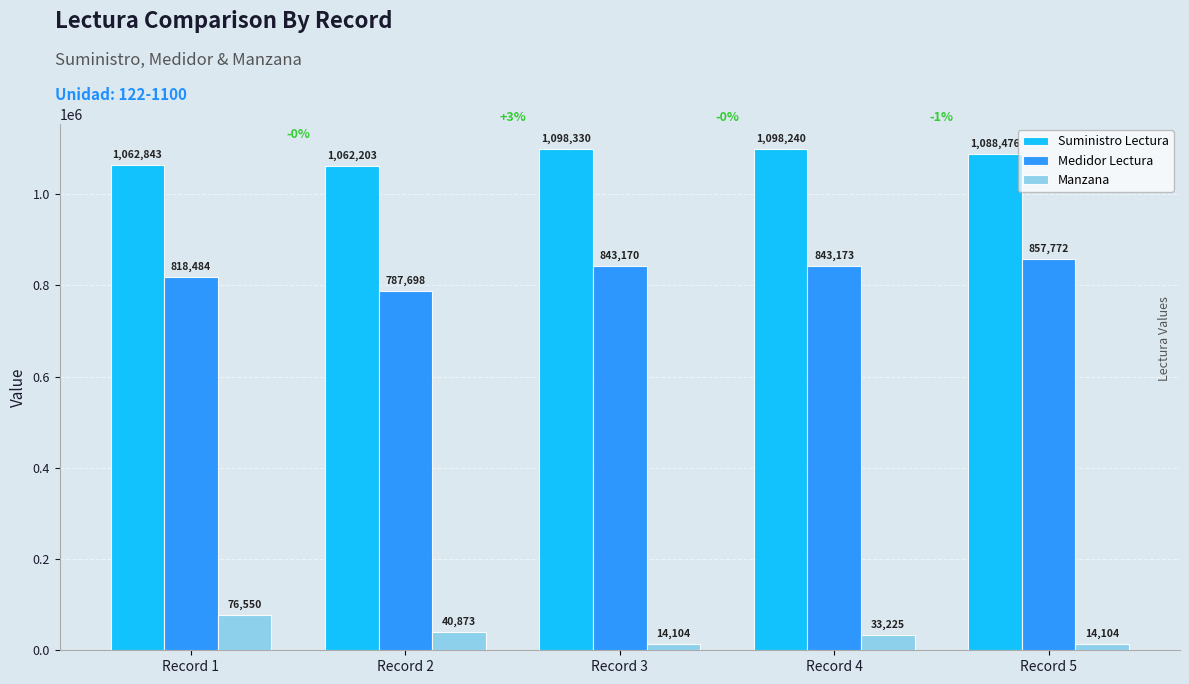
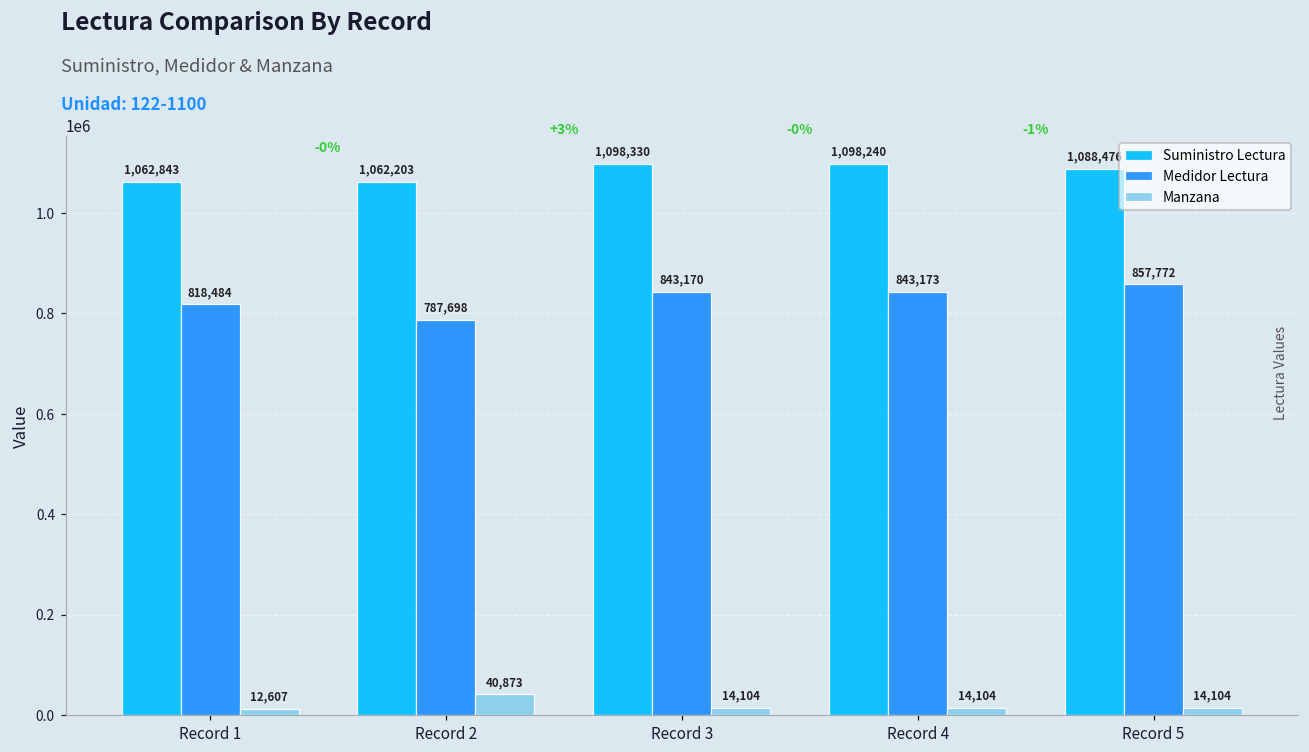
Manzana, Record 1: 76,550 -> 12,607
Manzana, Record 4: 33,225 -> 14,104
